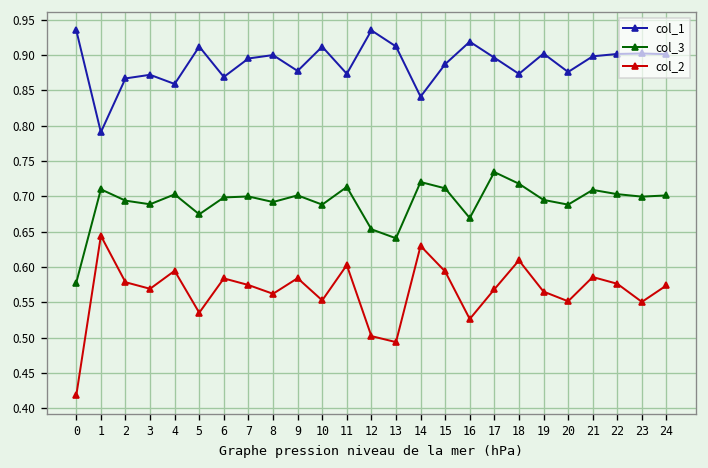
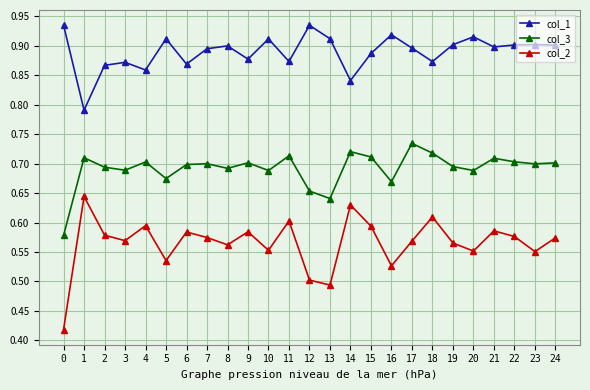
col_1, 20: 0.88 -> 0.92
